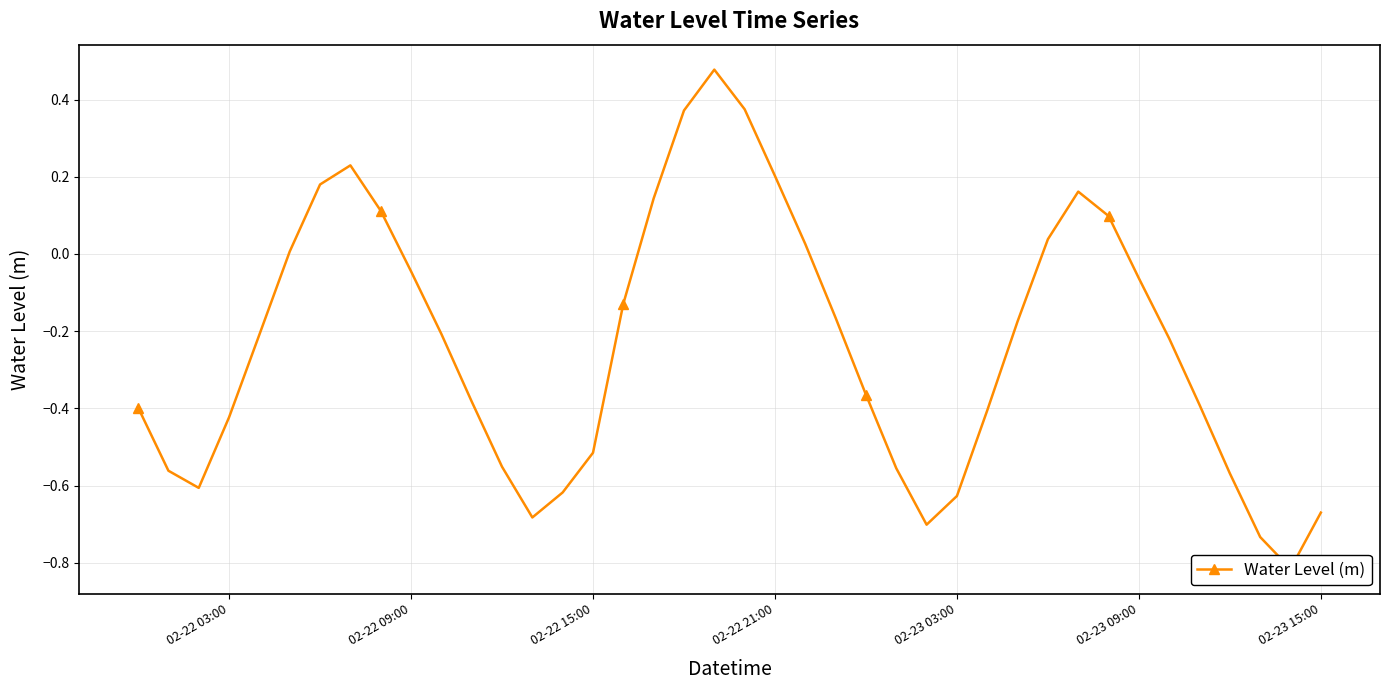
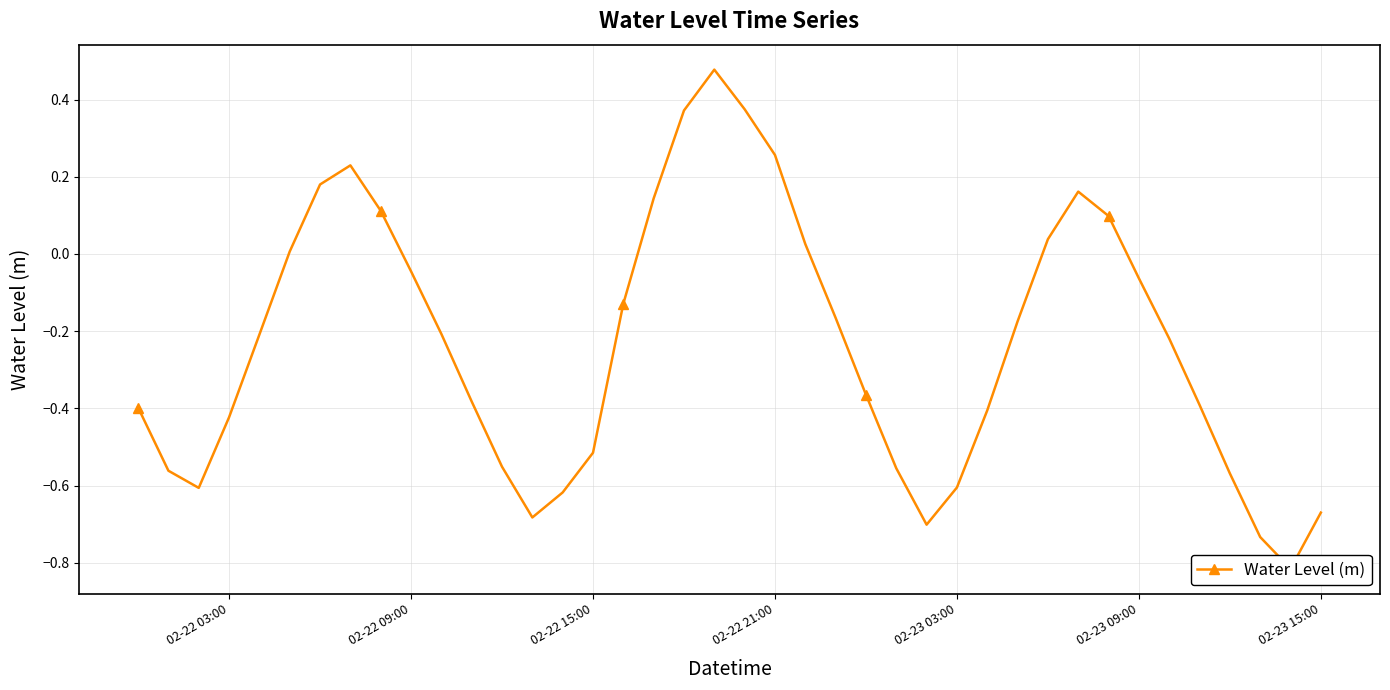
02-22 21:00: 0.20 -> 0.26
02-23 03:00: -0.63 -> -0.60
